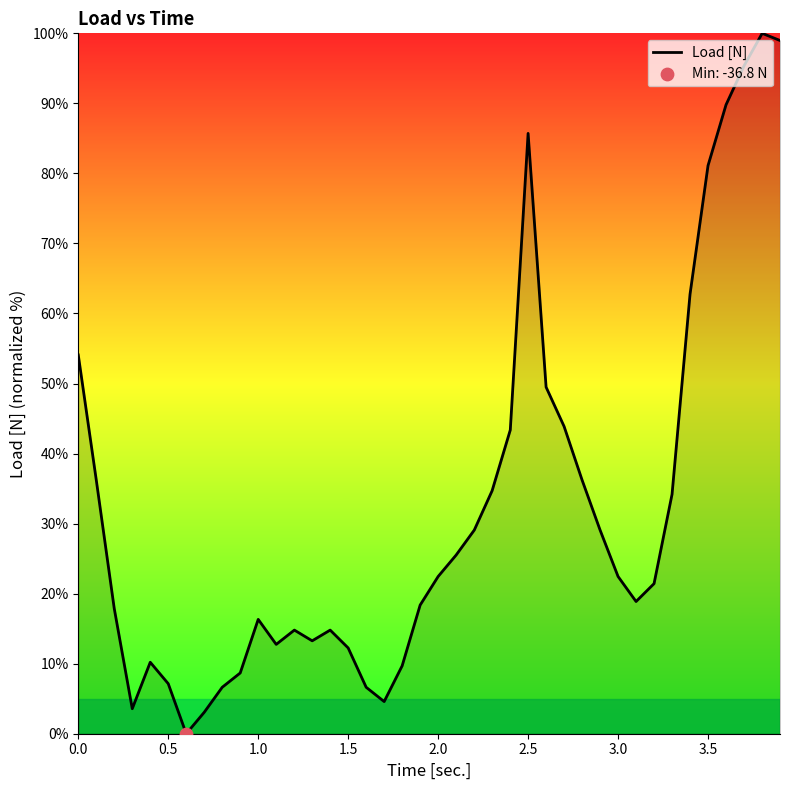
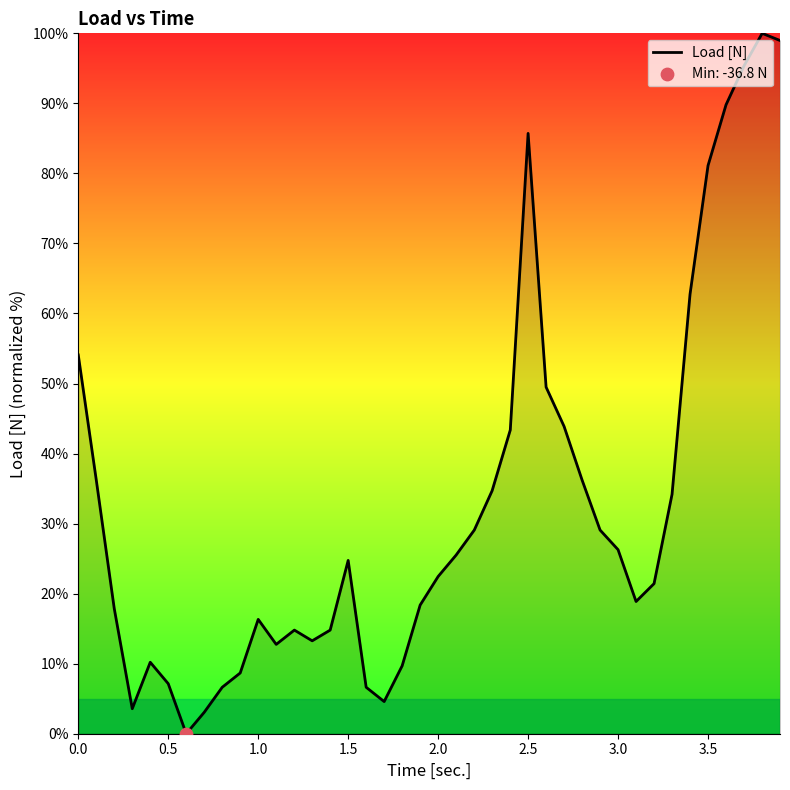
Load [N], 1.5: 12% -> 25%
Load [N], 3.0: 22% -> 26%
